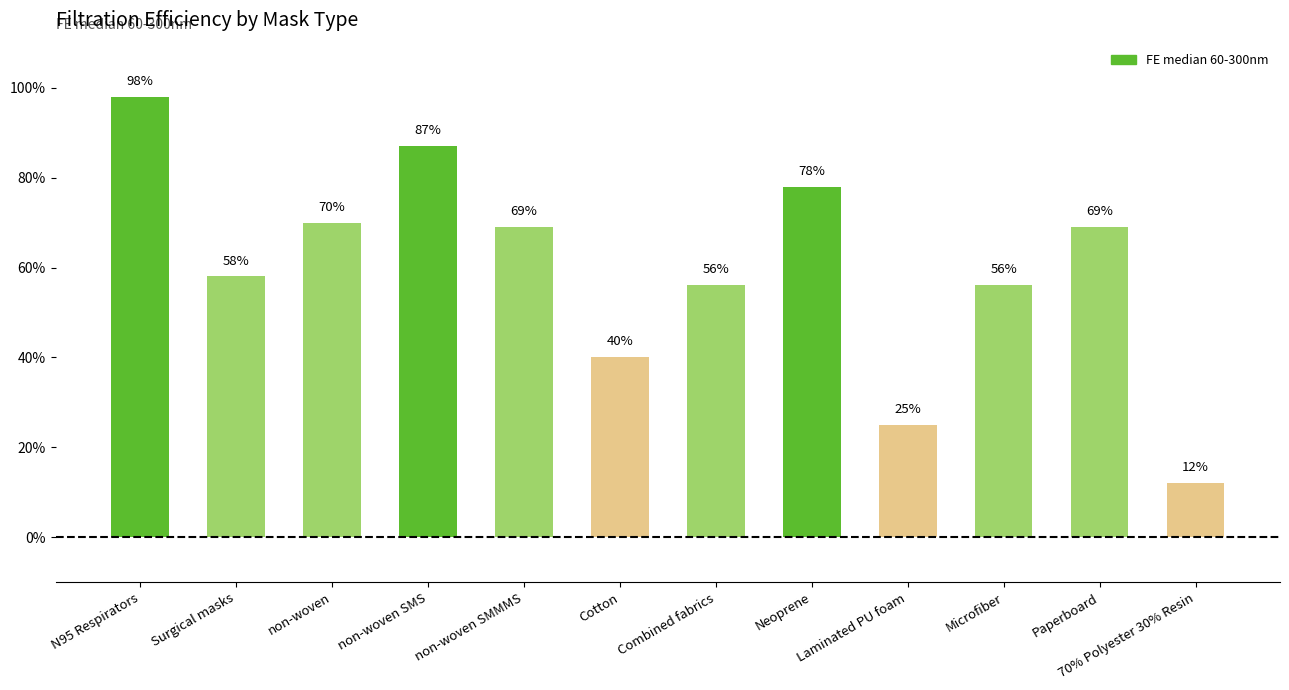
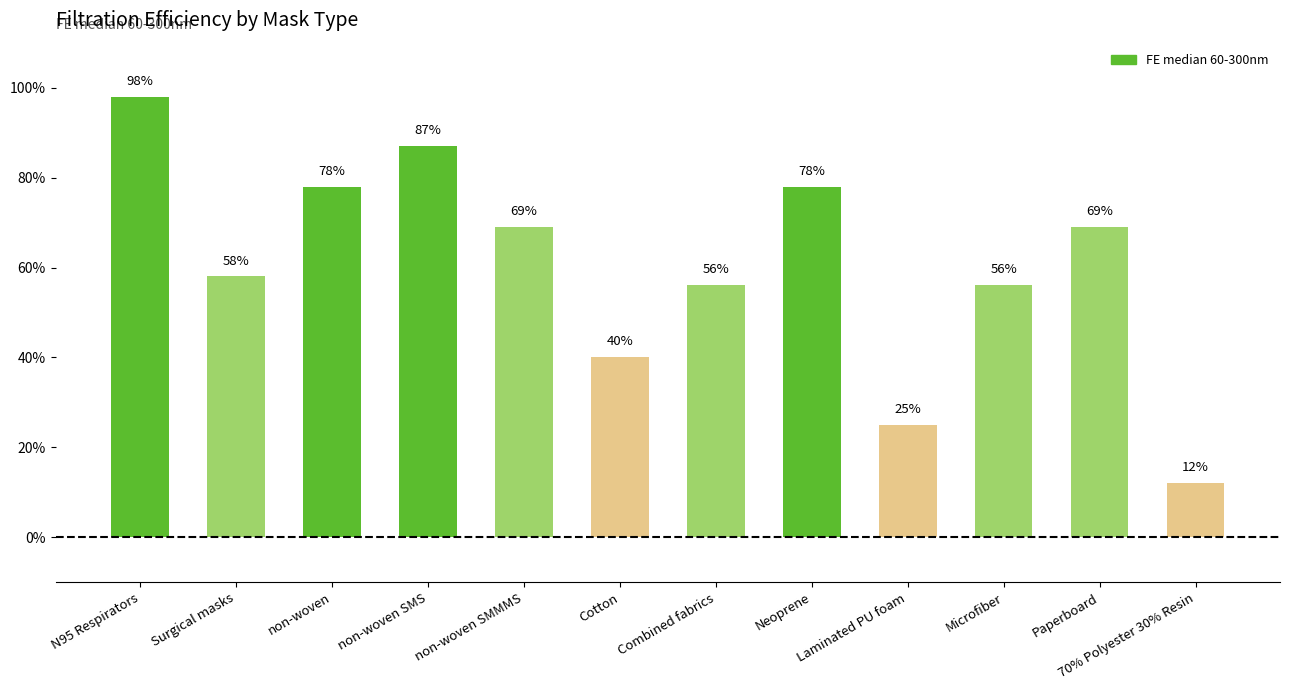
non-woven: 70% -> 78%
